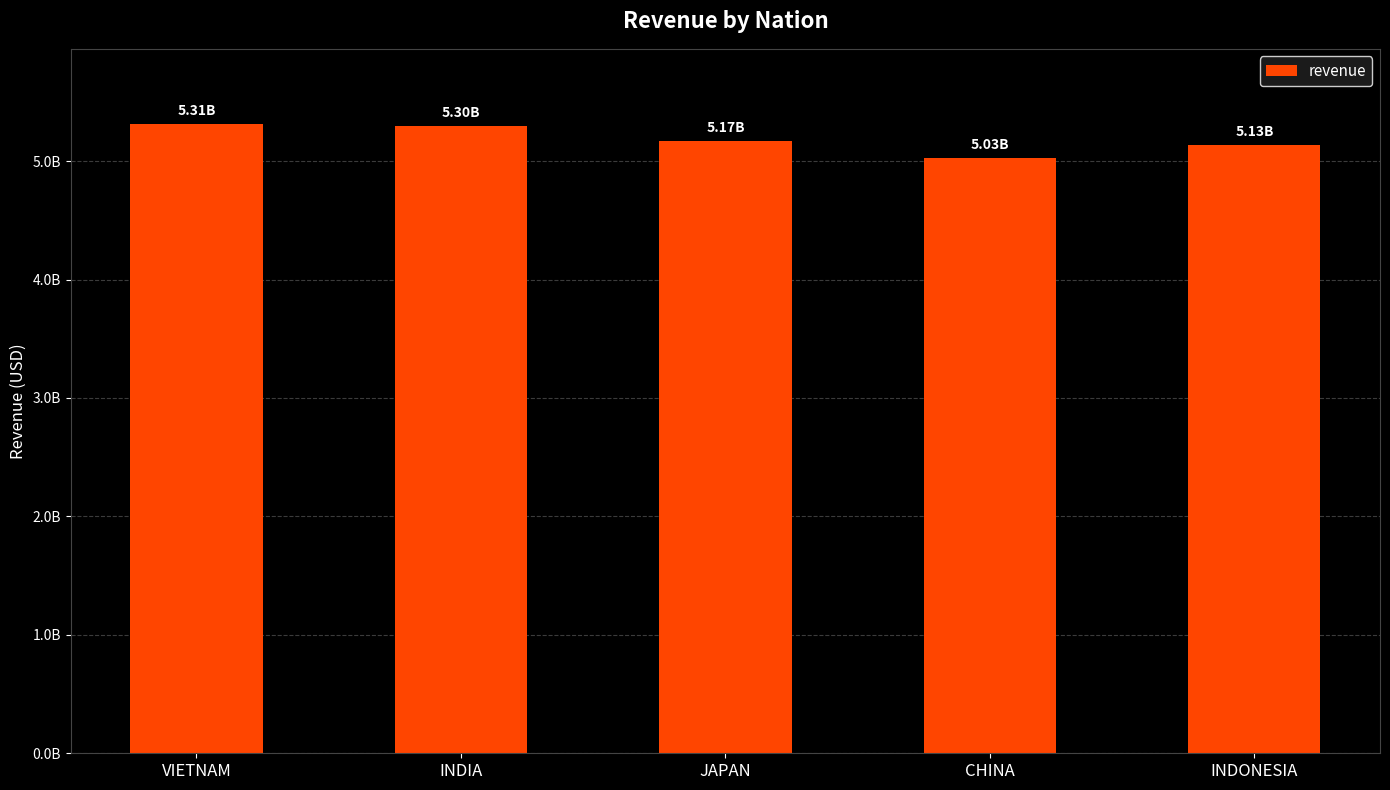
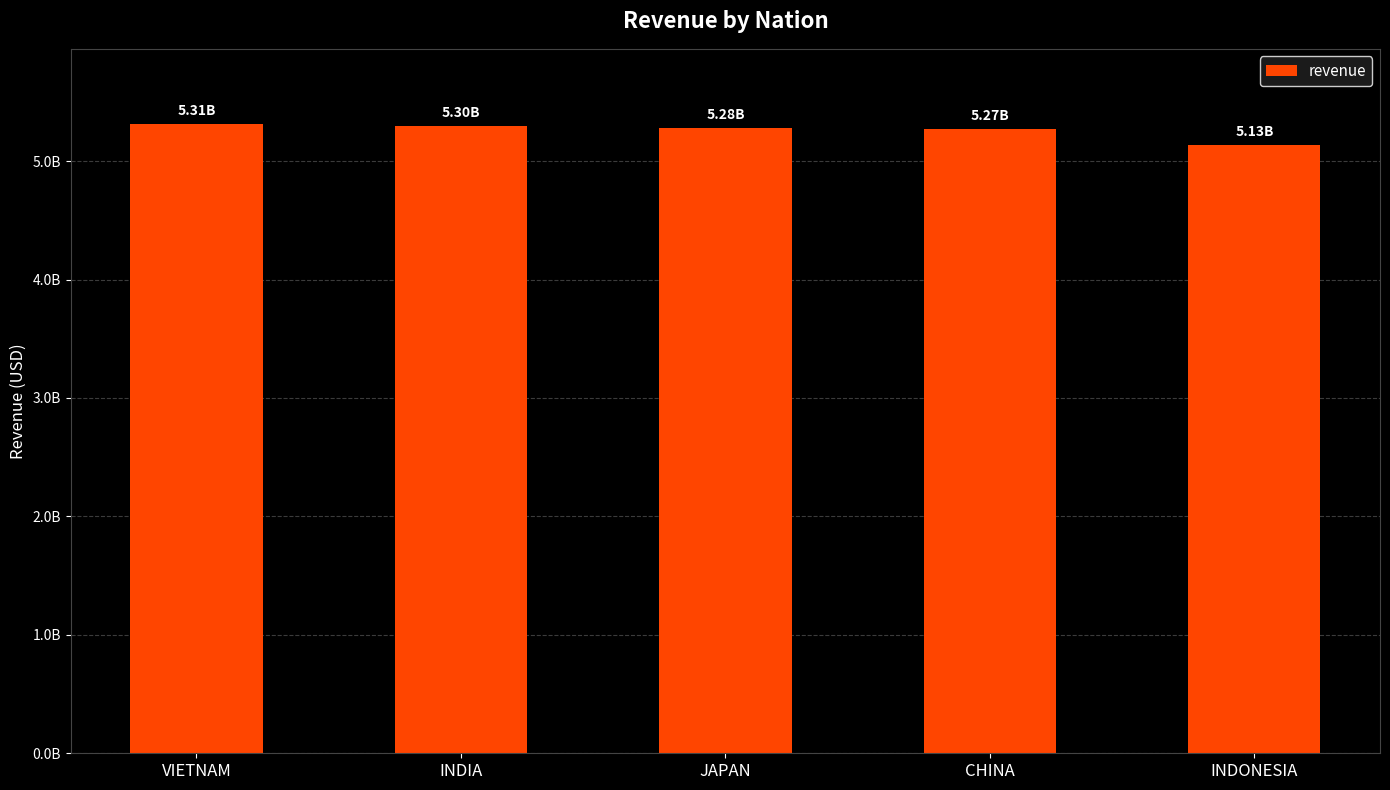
JAPAN: 5.17B -> 5.28B
CHINA: 5.03B -> 5.27B
